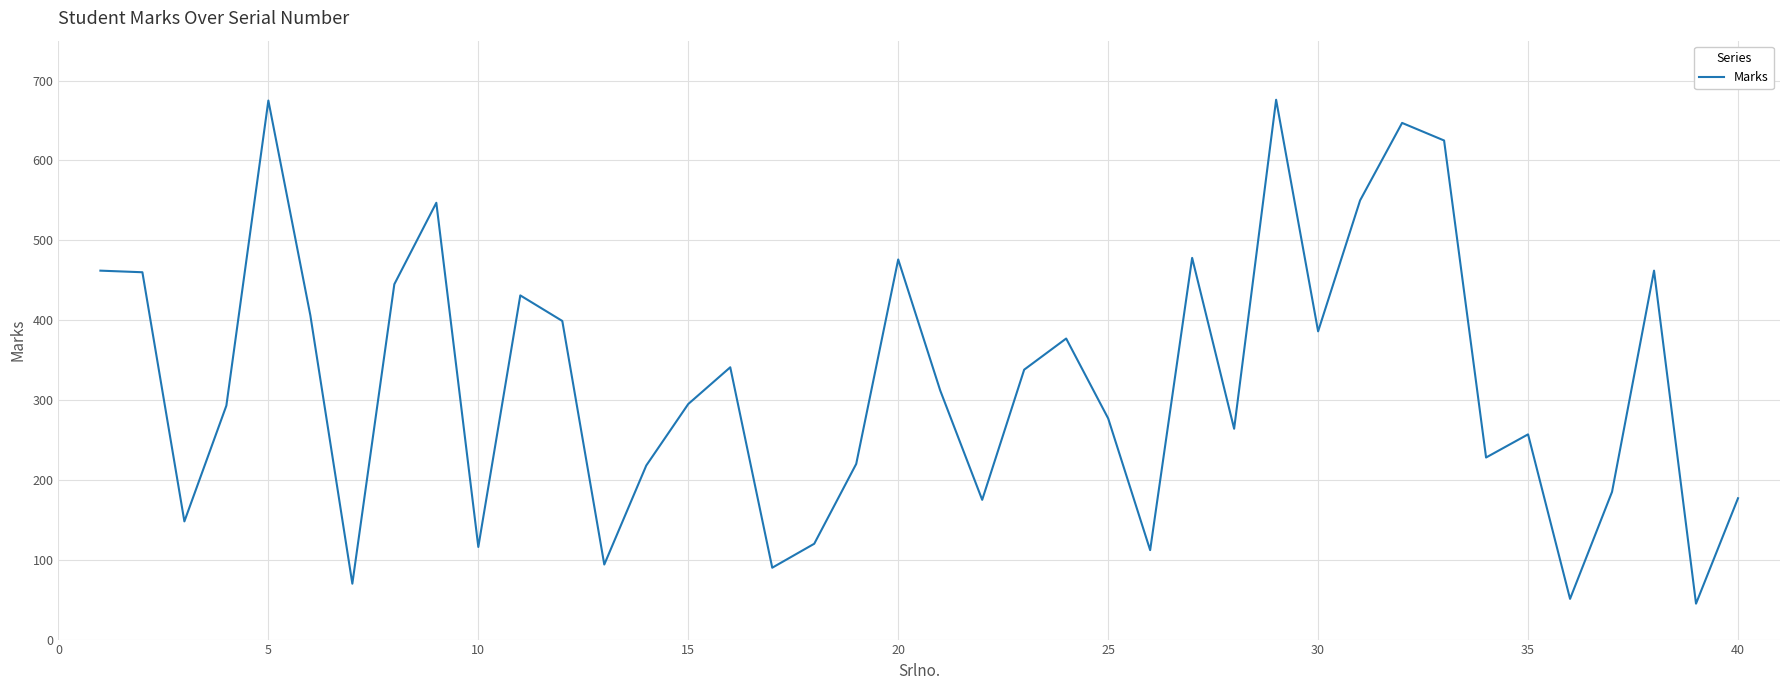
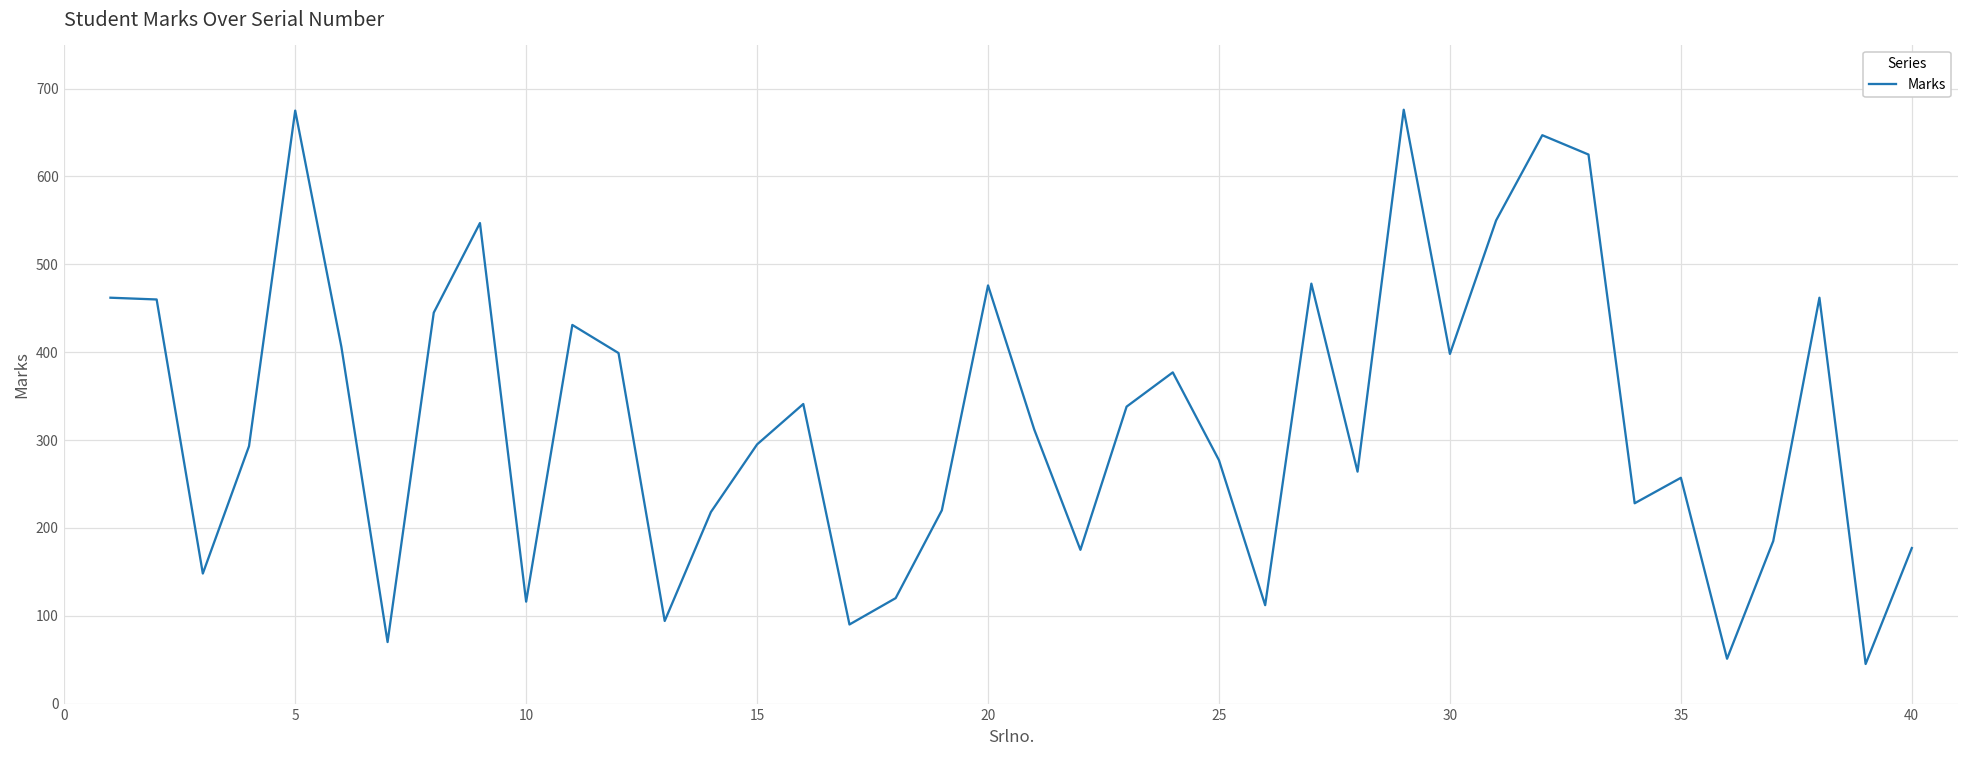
30: 390 -> 400
